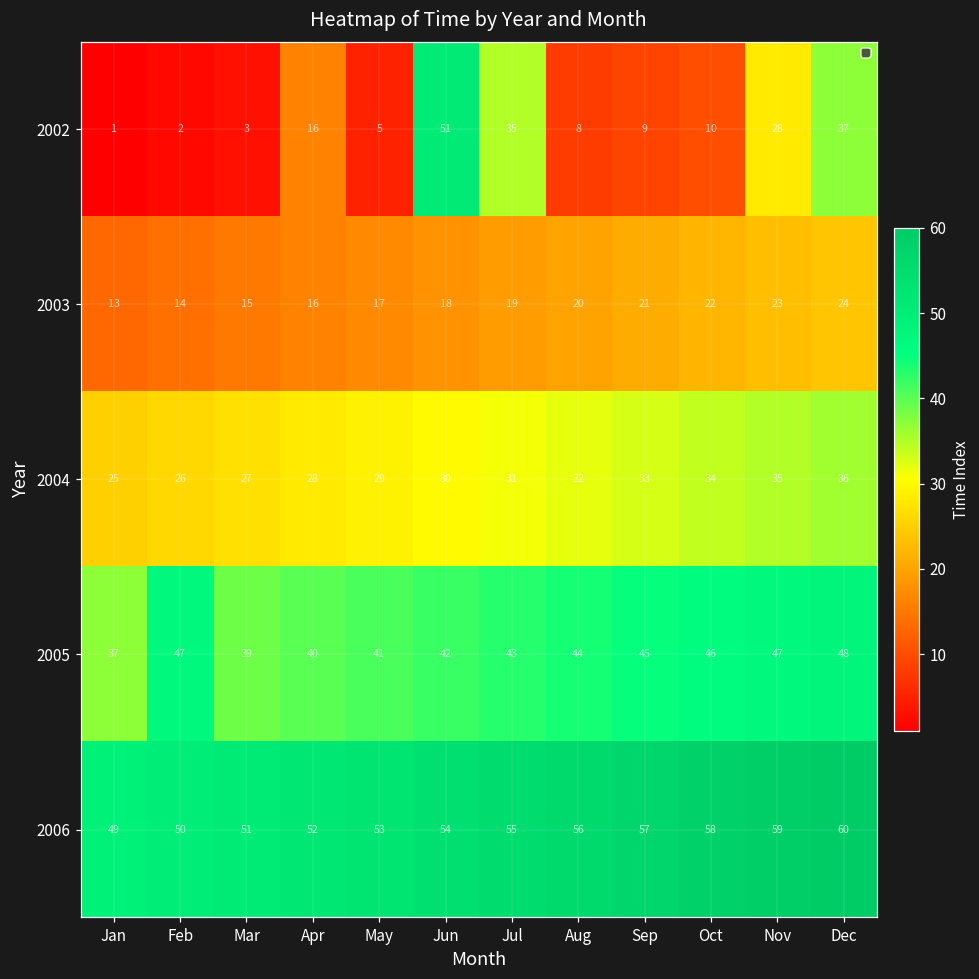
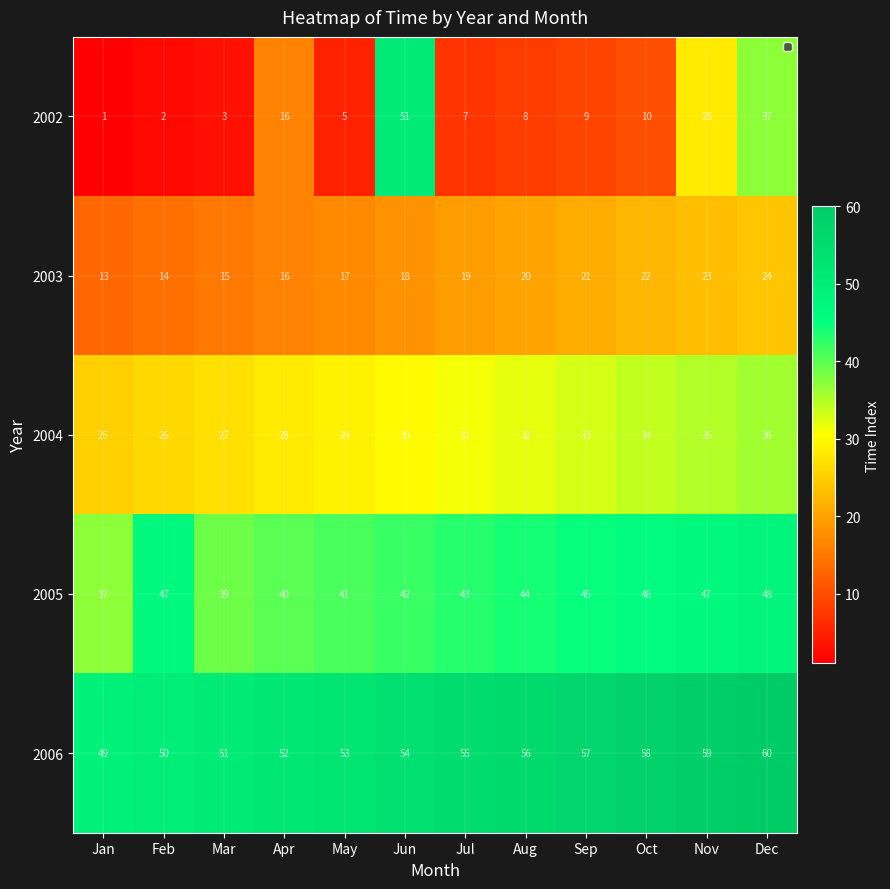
2002, Jul: 35 -> 7
